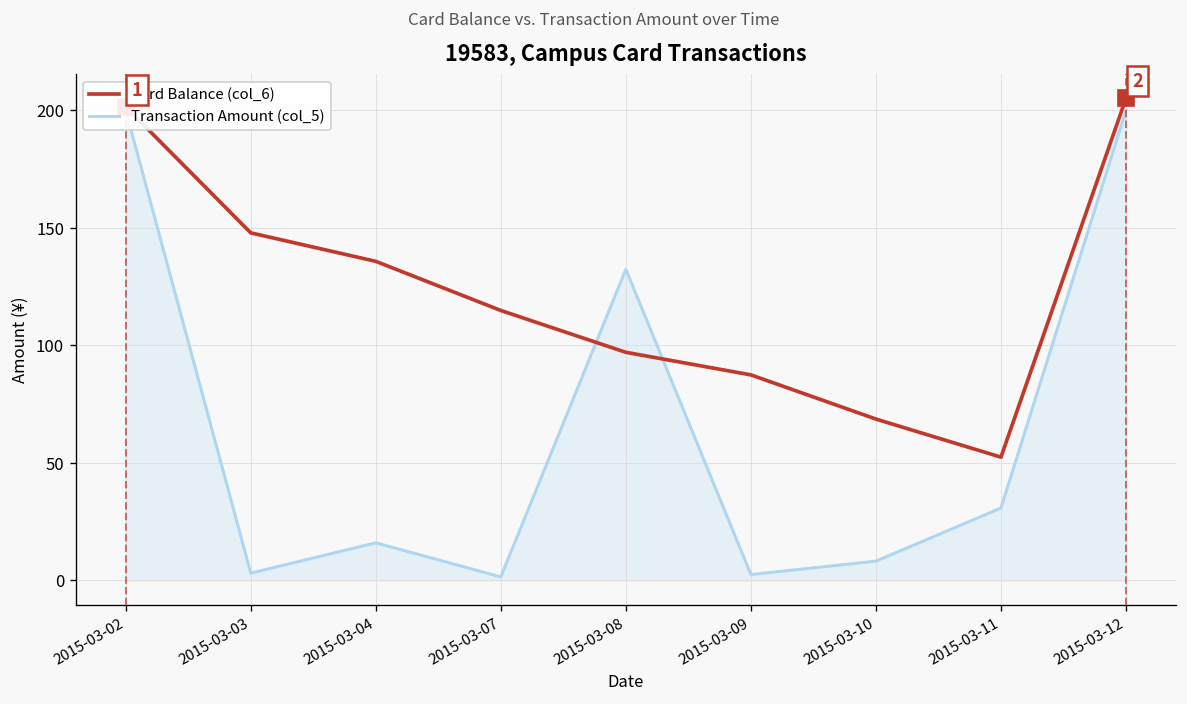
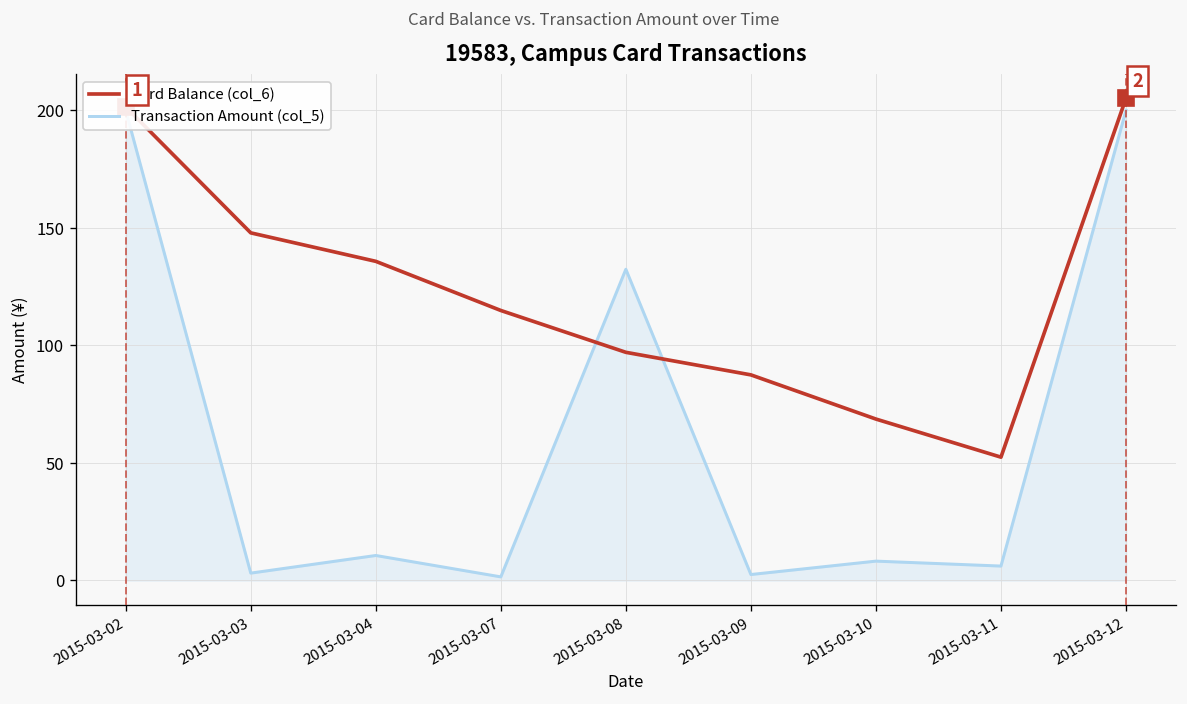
Transaction Amount (col_5), 2015-03-04: 16 -> 11
Transaction Amount (col_5), 2015-03-11: 31 -> 6
